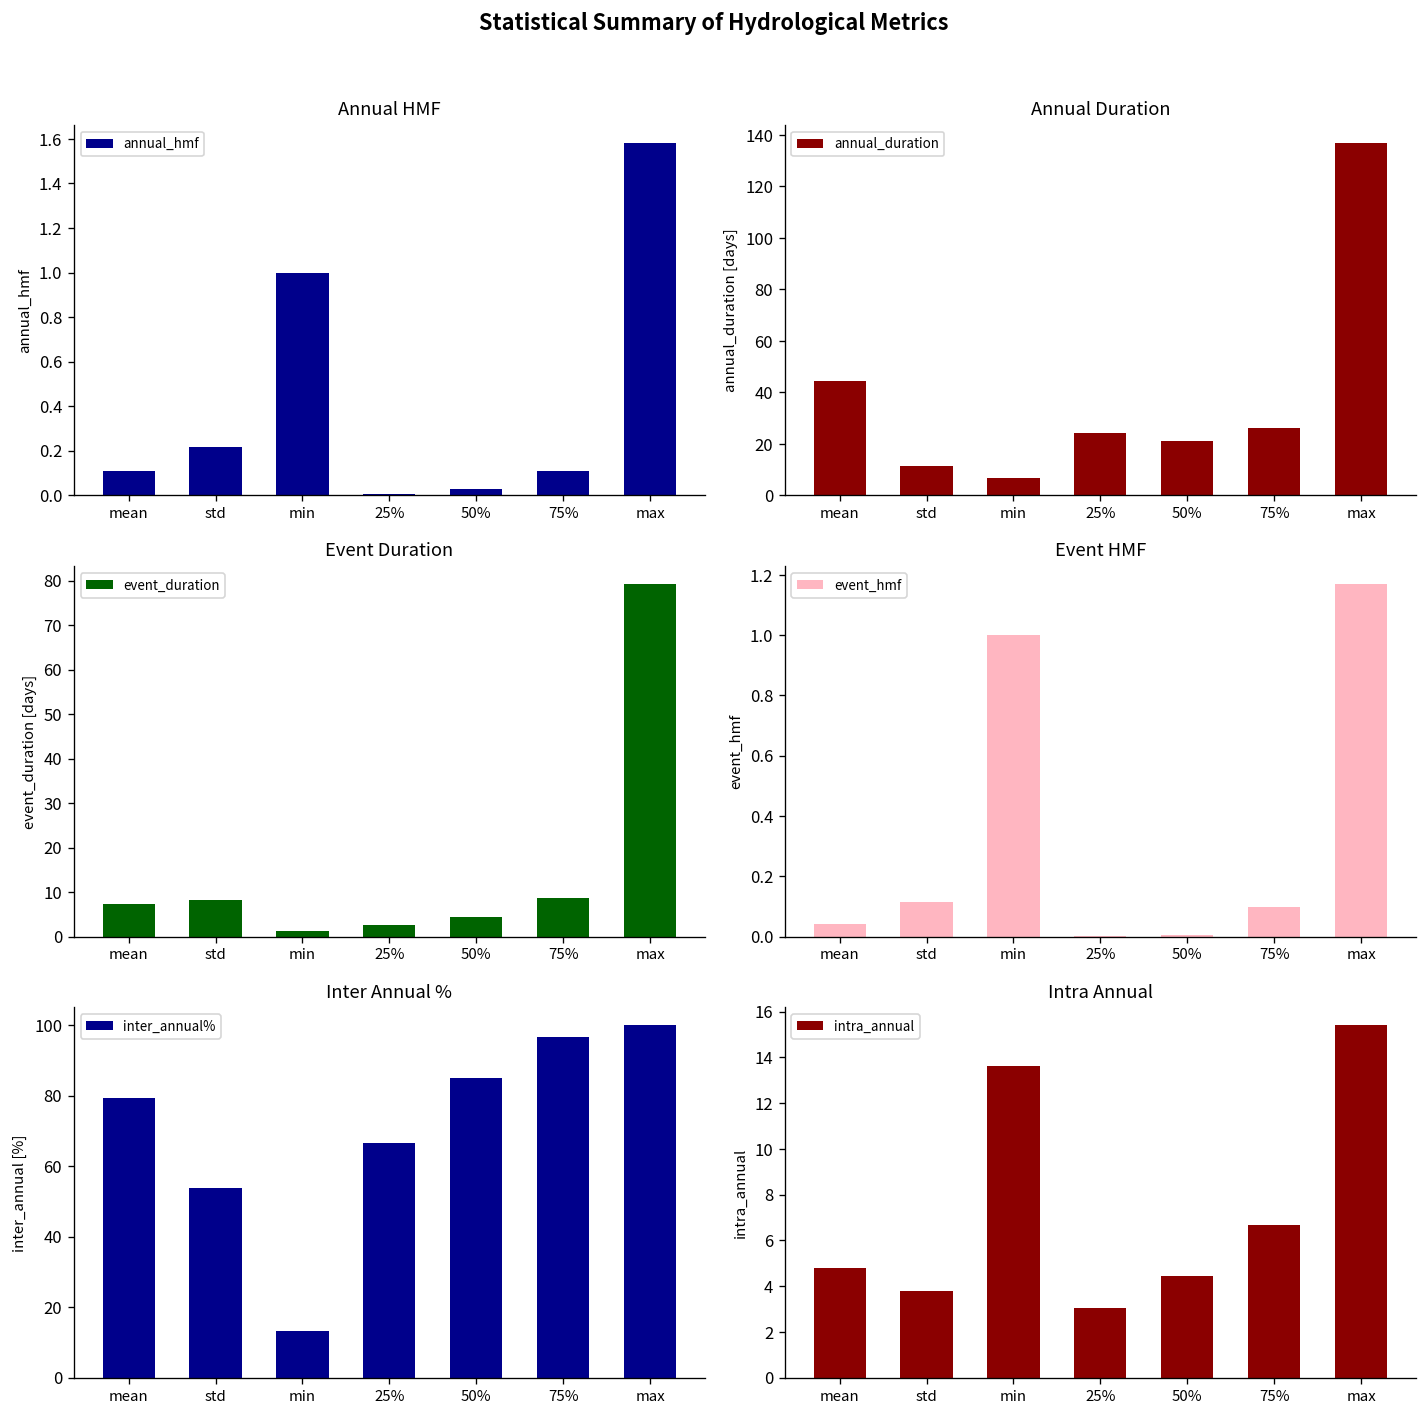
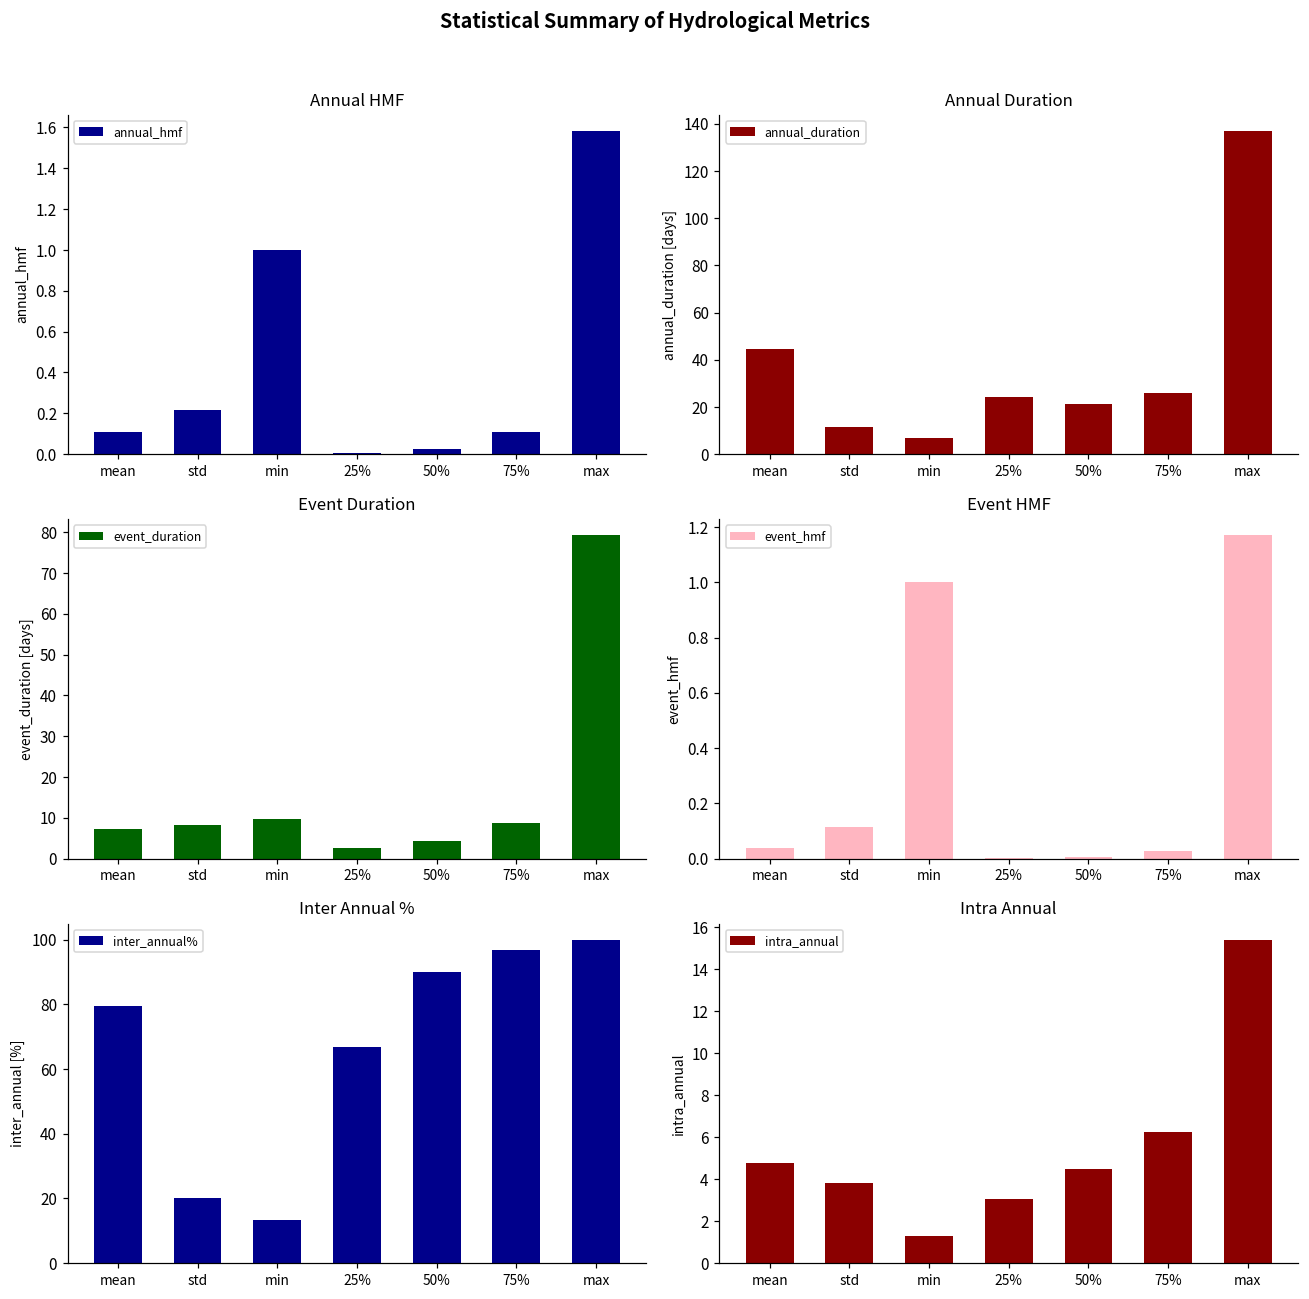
Event Duration, min: 1 -> 10
Event HMF, 75%: 0.10 -> 0.03
Inter Annual %, std: 54 -> 20
Inter Annual %, 50%: 85 -> 90
Intra Annual, min: 13.6 -> 1.3
Intra Annual, 75%: 6.7 -> 6.2
